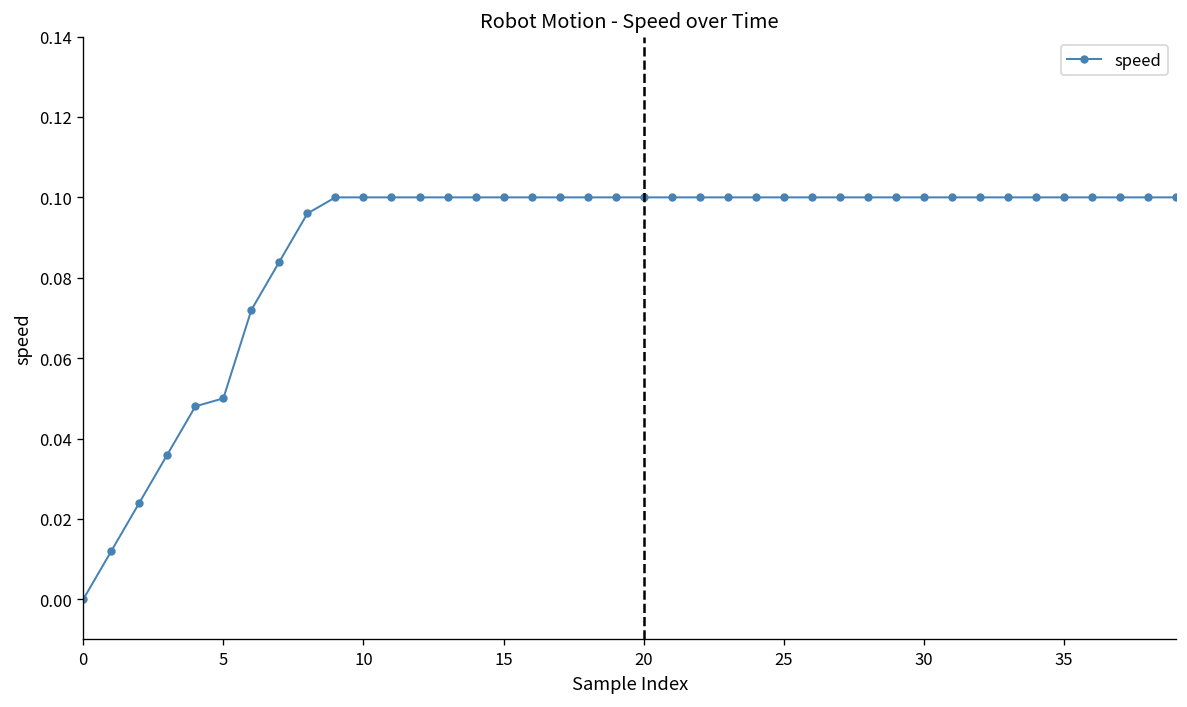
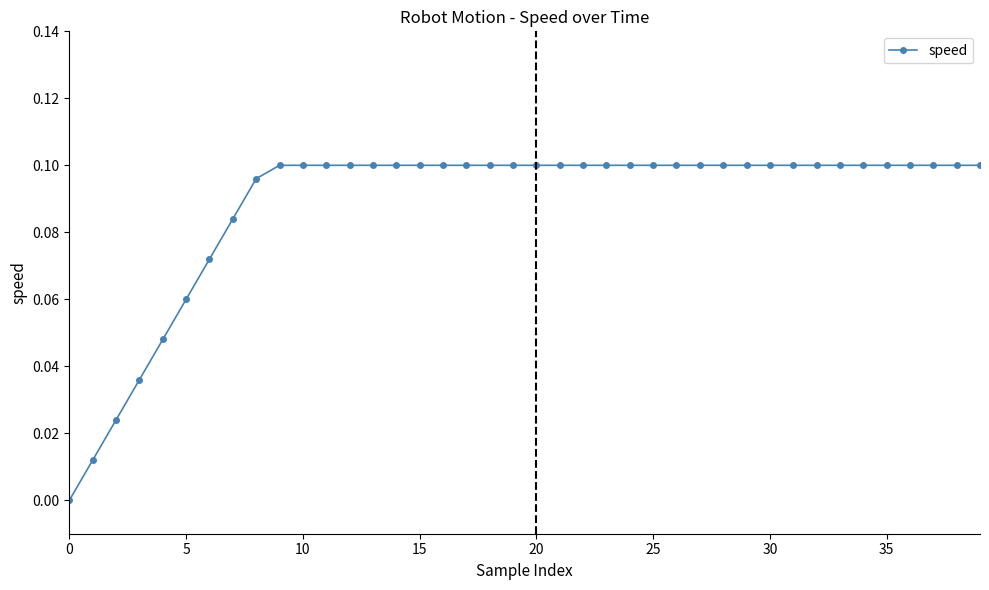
5: 0.05 -> 0.06
